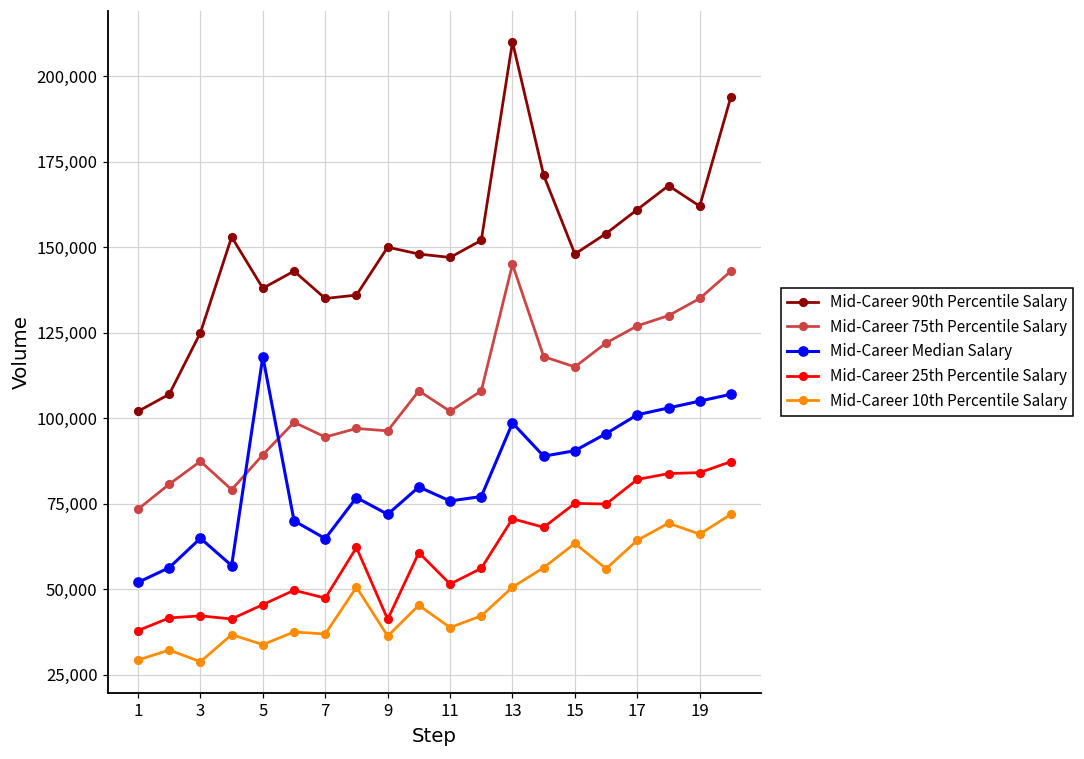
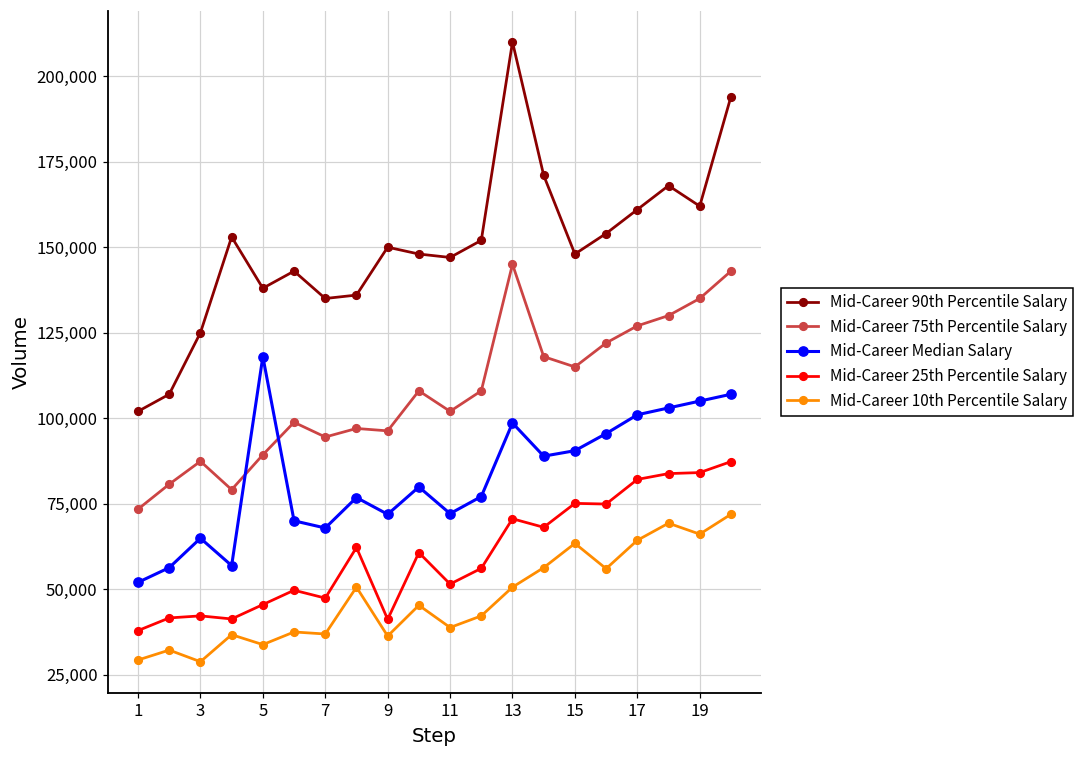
Mid-Career Median Salary, 7: 65,000 -> 68,000
Mid-Career Median Salary, 11: 76,000 -> 72,000
